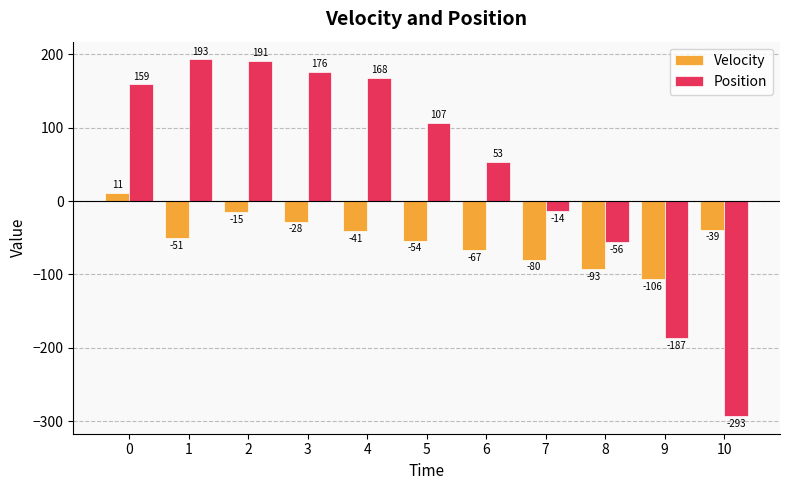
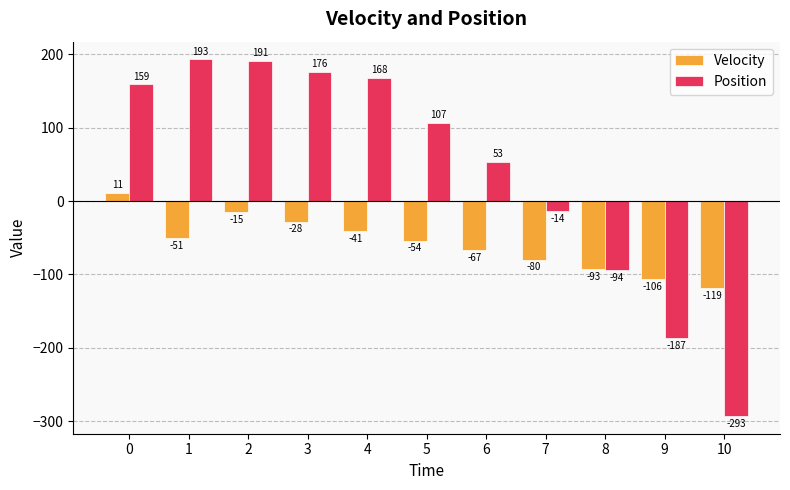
Position, 8: -56 -> -94
Velocity, 10: -39 -> -119
